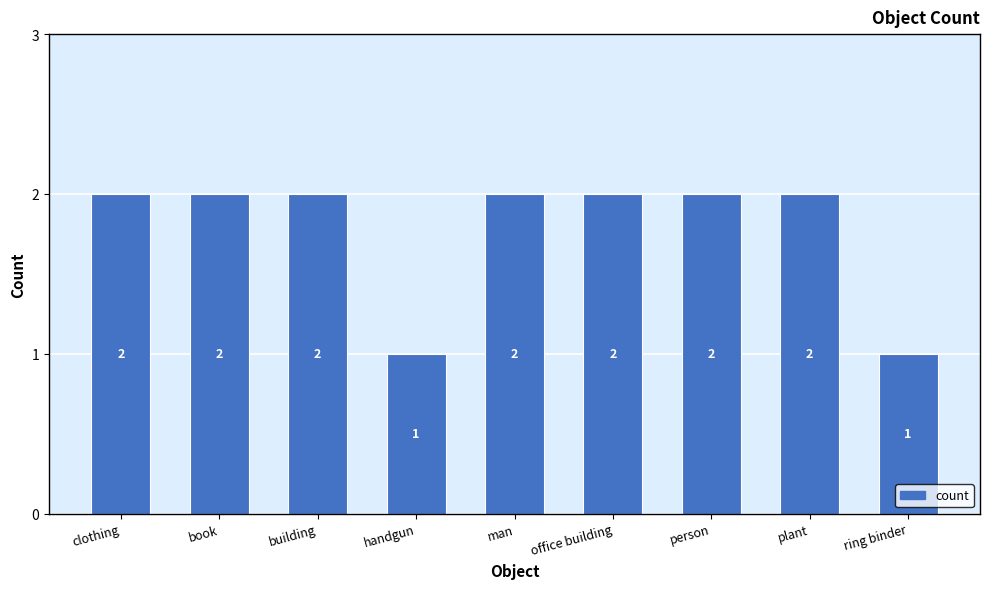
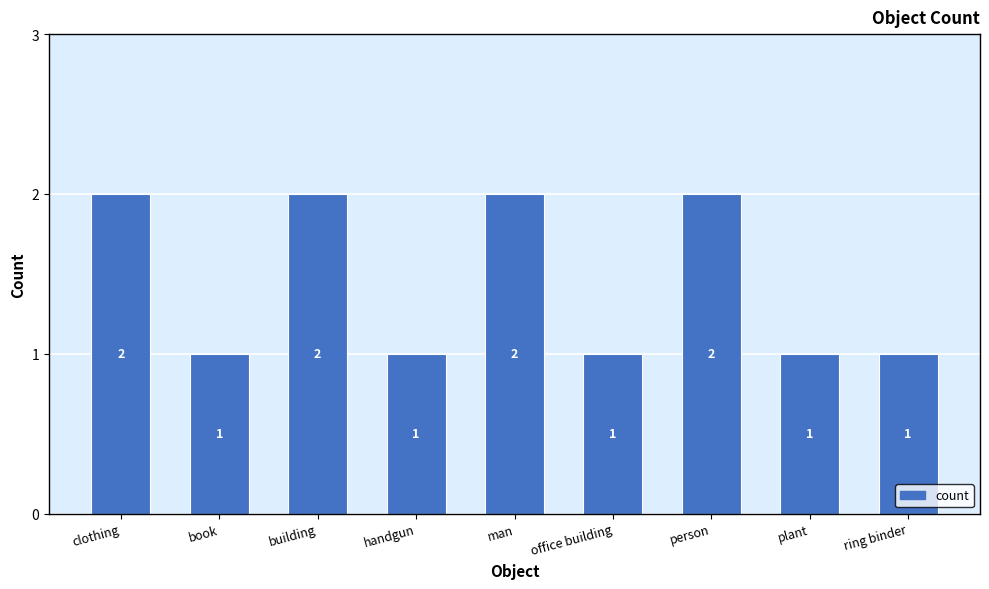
book: 2 -> 1
office building: 2 -> 1
plant: 2 -> 1
